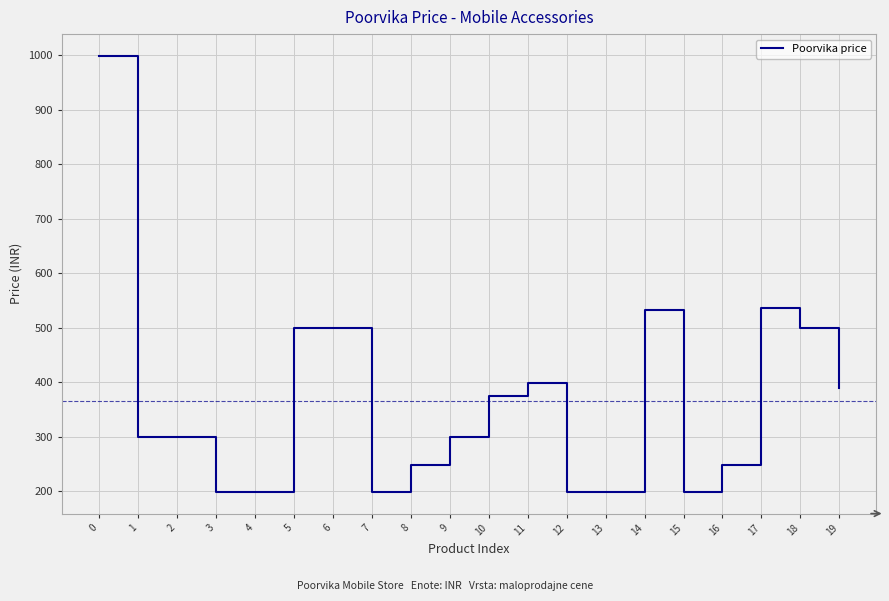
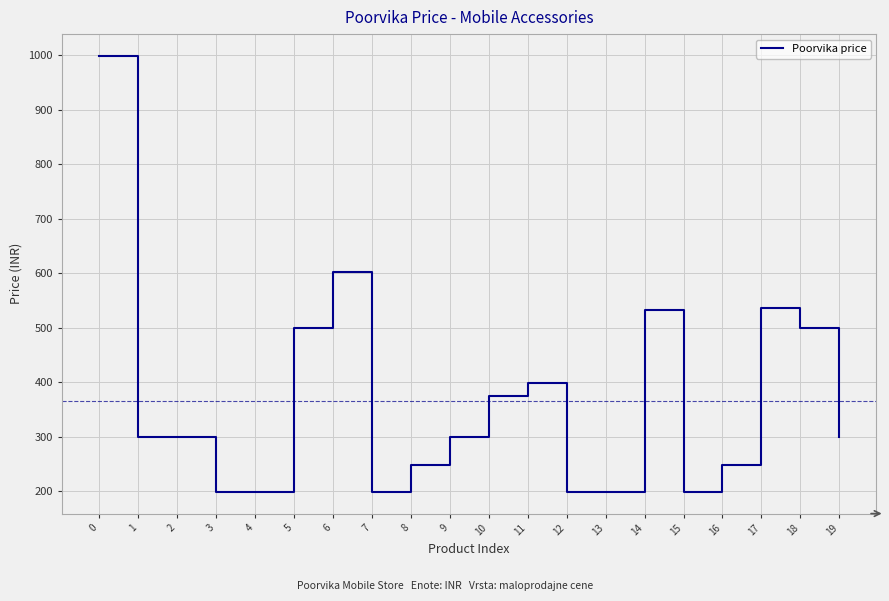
6: 500 -> 600
19: 390 -> 300
